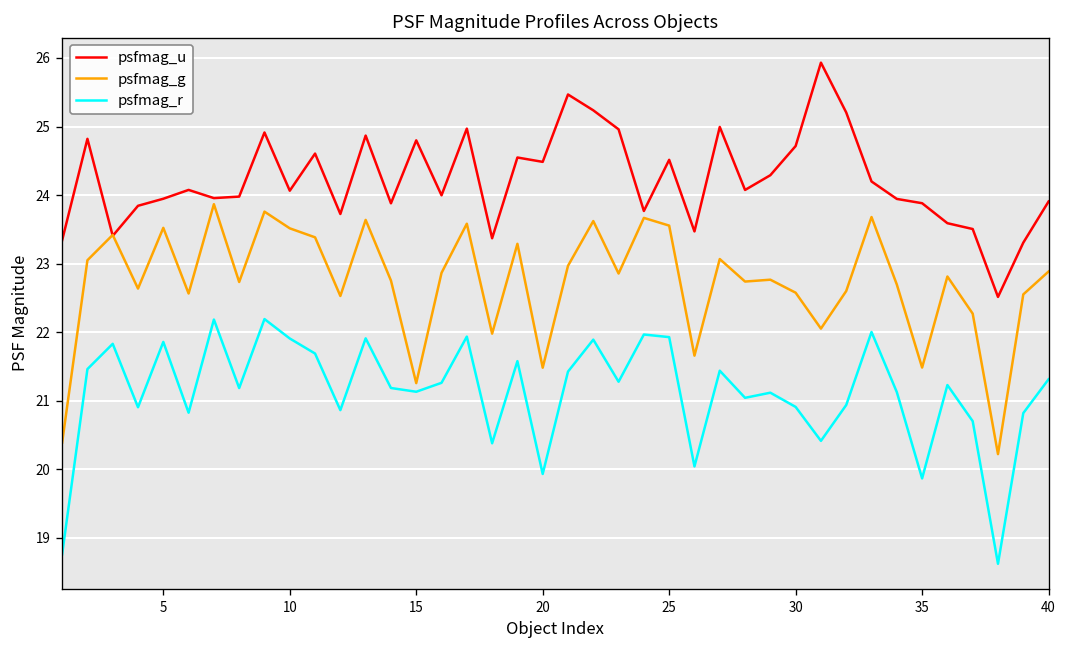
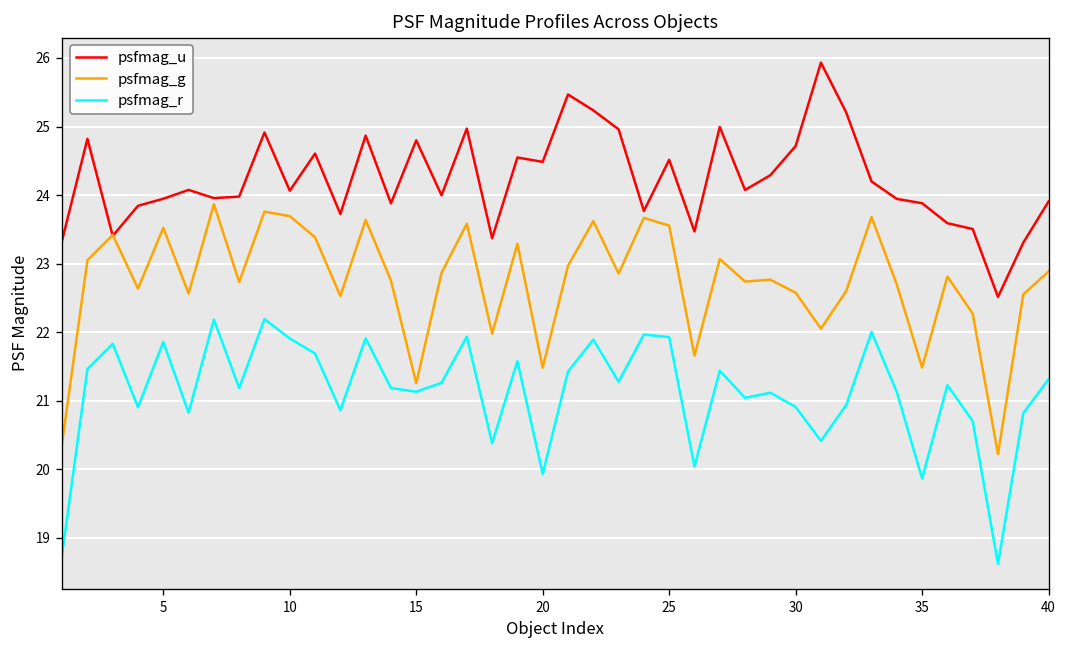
psfmag_g, 10: 23.5 -> 23.7
